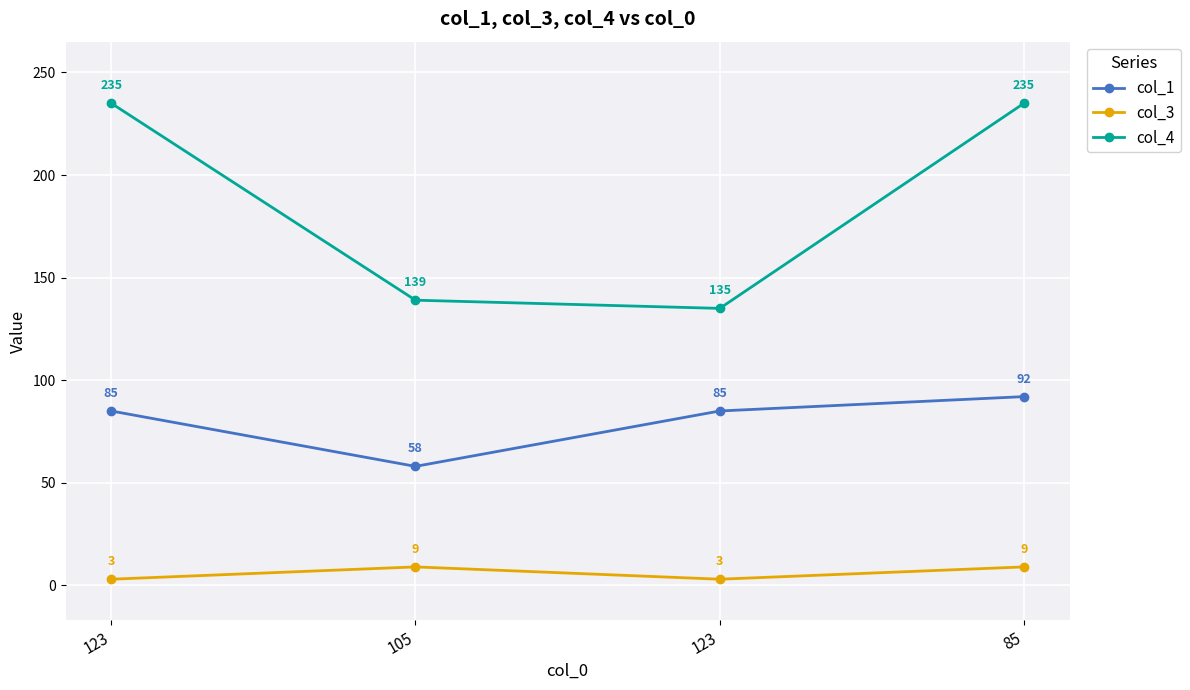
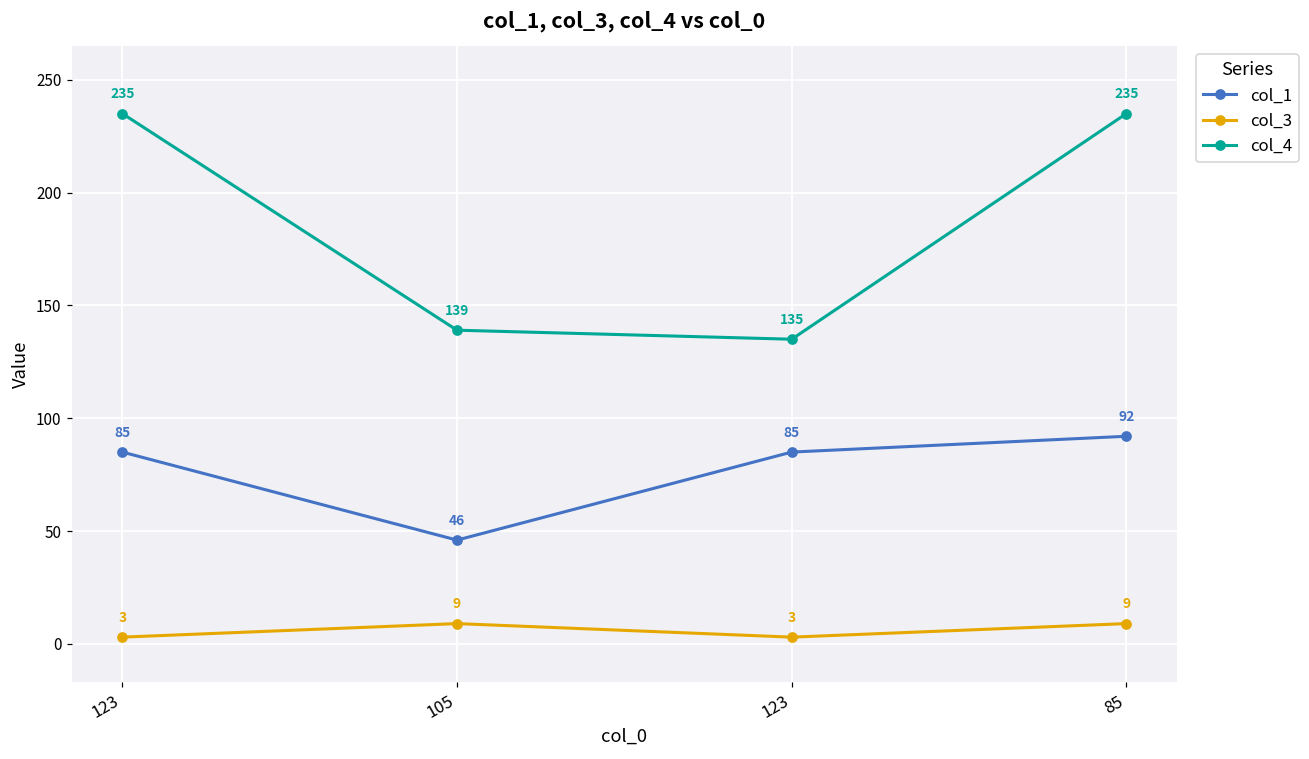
col_1, 105: 58 -> 46
